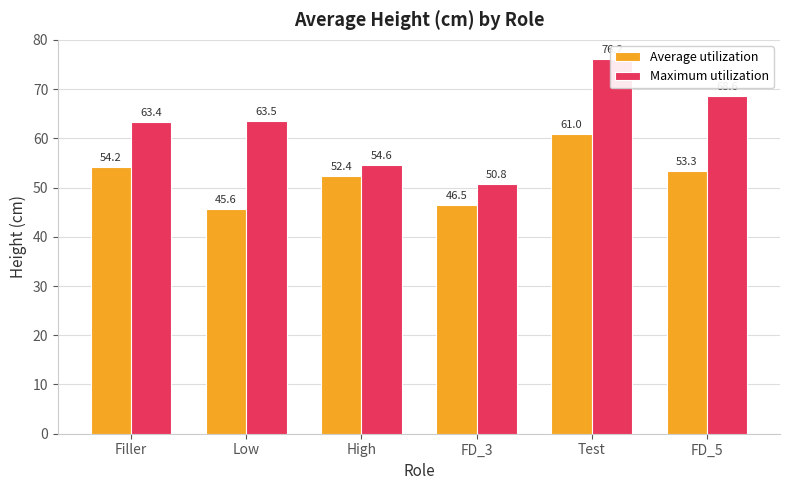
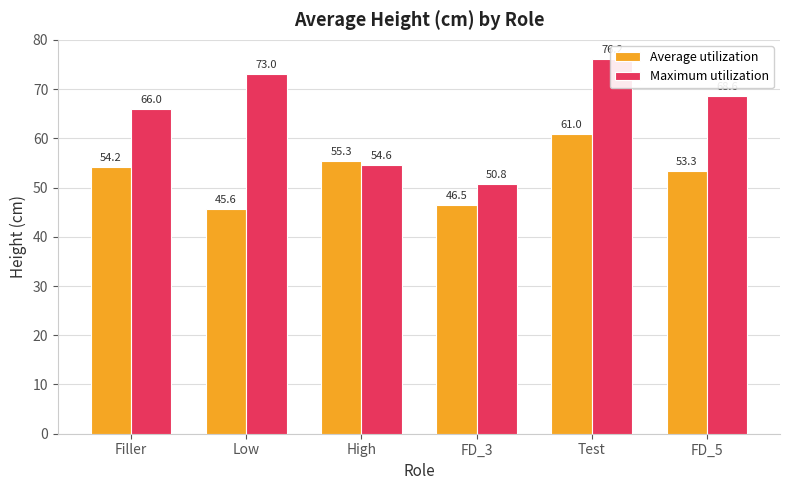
Maximum utilization, Filler: 63.4 -> 66.0
Maximum utilization, Low: 63.5 -> 73.0
Average utilization, High: 52.4 -> 55.3
